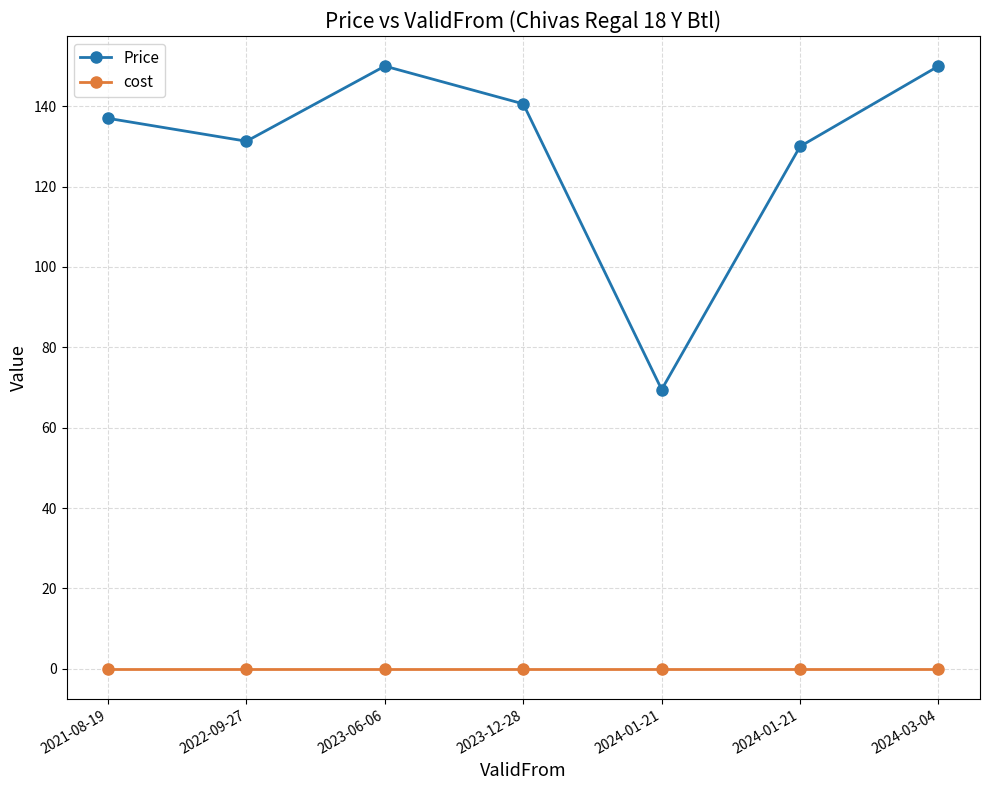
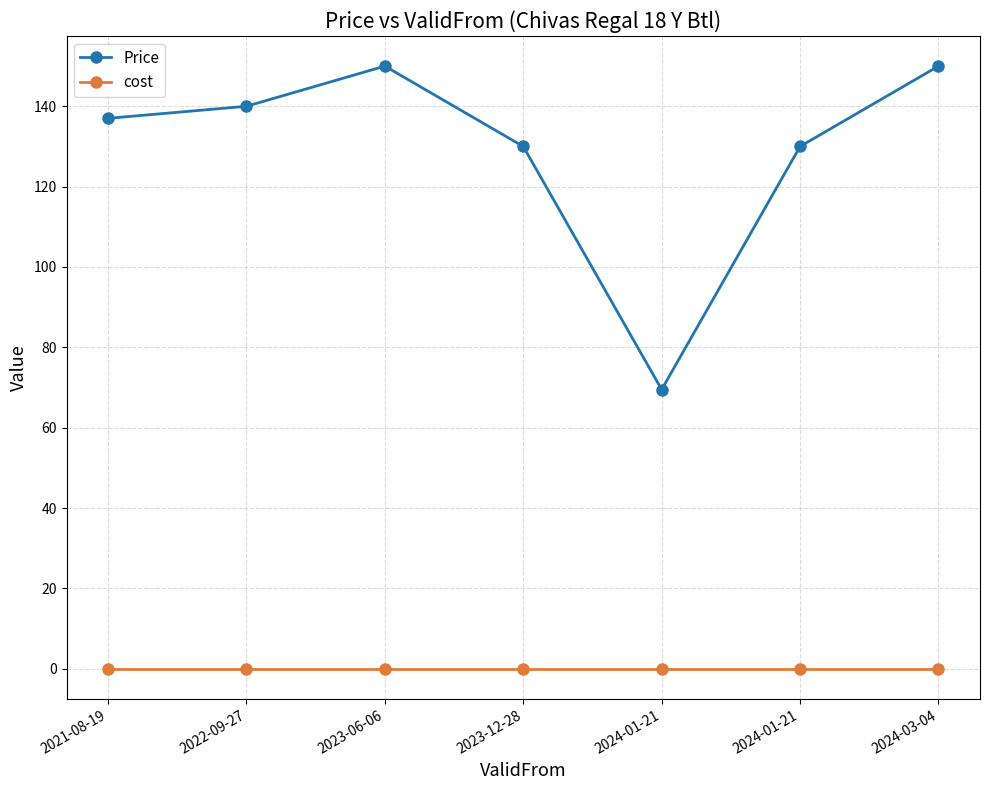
Price, 2022-09-27: 131 -> 140
Price, 2023-12-28: 141 -> 130
